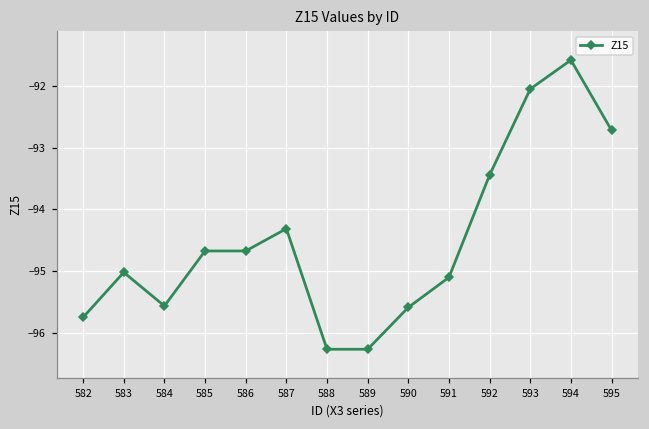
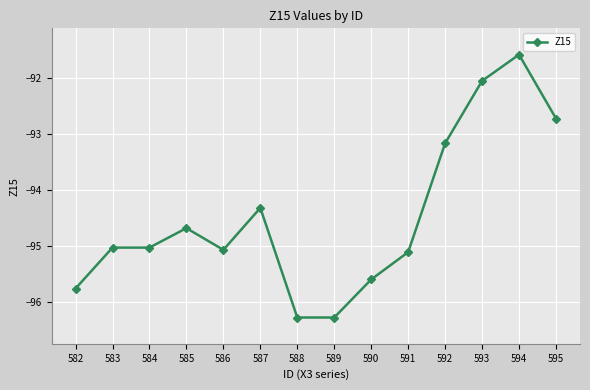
584: -95.6 -> -95.0
586: -94.7 -> -95.1
592: -93.4 -> -93.2
